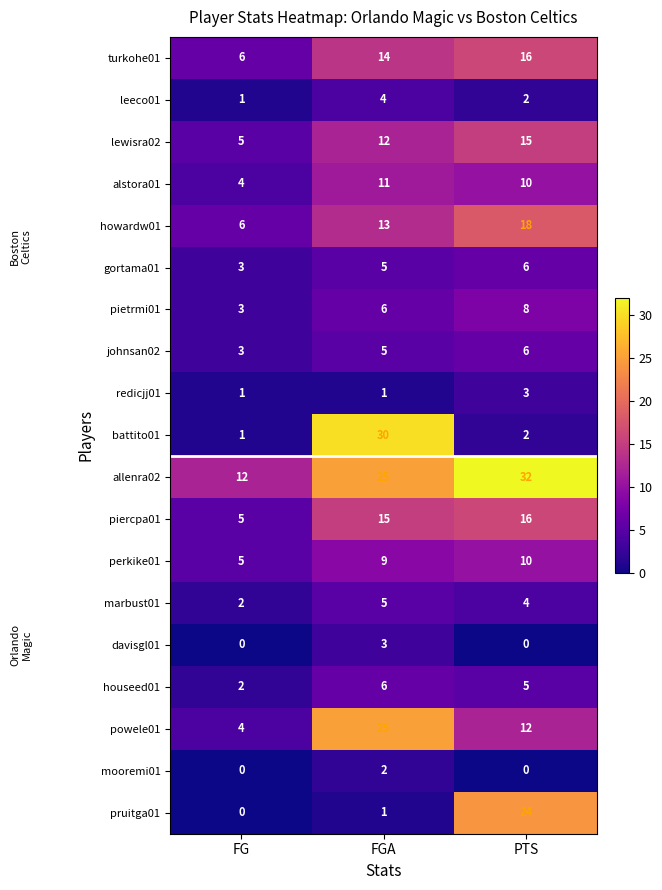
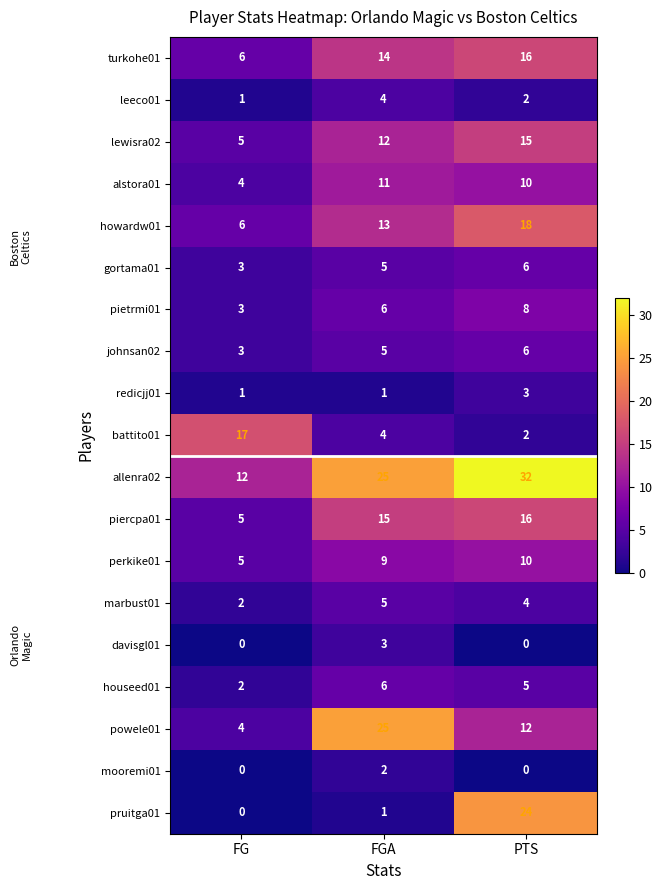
battito01, FG: 1 -> 17
battito01, FGA: 30 -> 4
